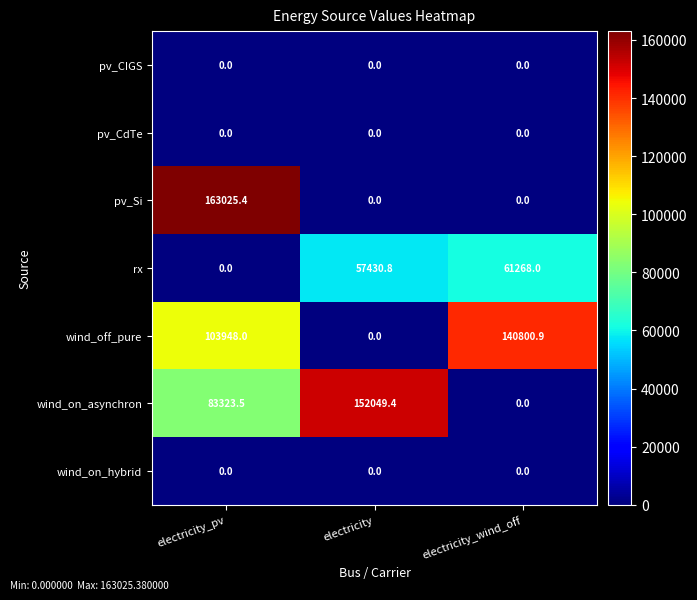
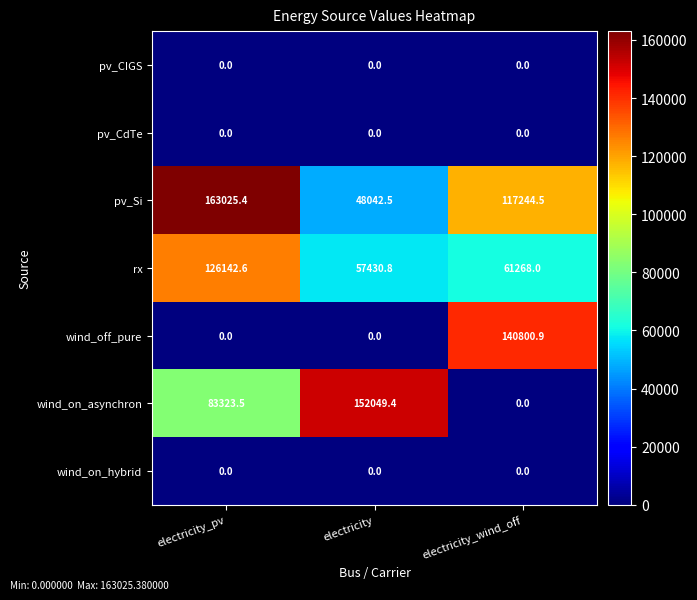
pv_Si, electricity: 0.0 -> 48042.5
pv_Si, electricity_wind_off: 0.0 -> 117244.5
rx, electricity_pv: 0.0 -> 126142.6
wind_off_pure, electricity_pv: 103948.0 -> 0.0
